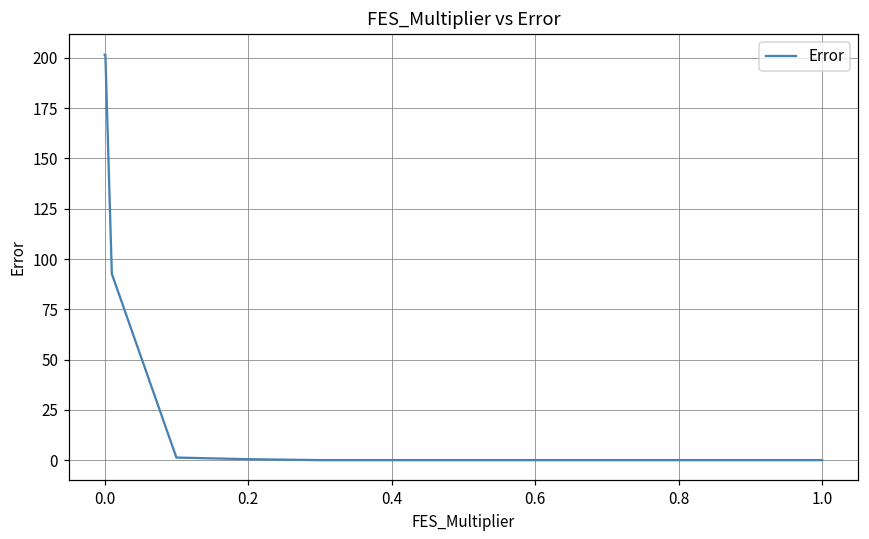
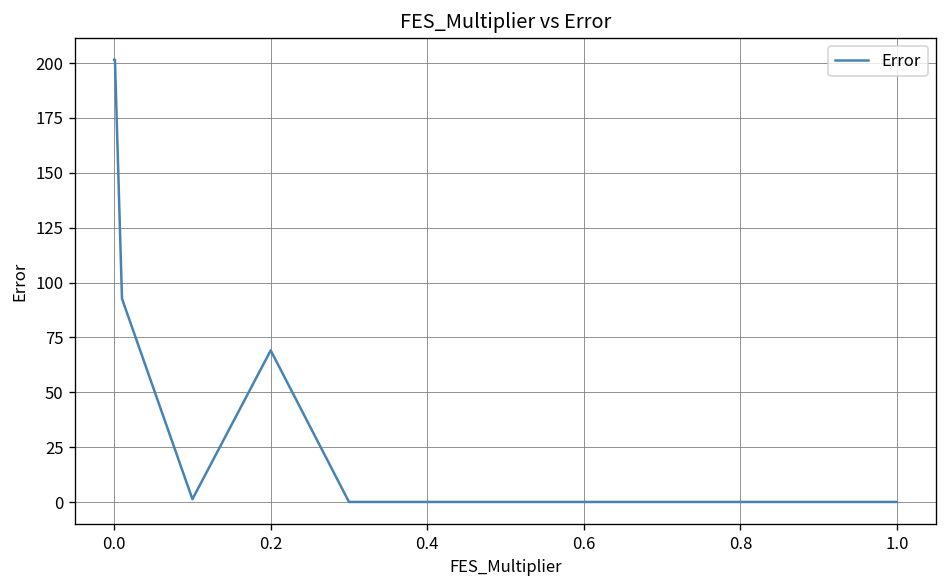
0.2: 0 -> 69
